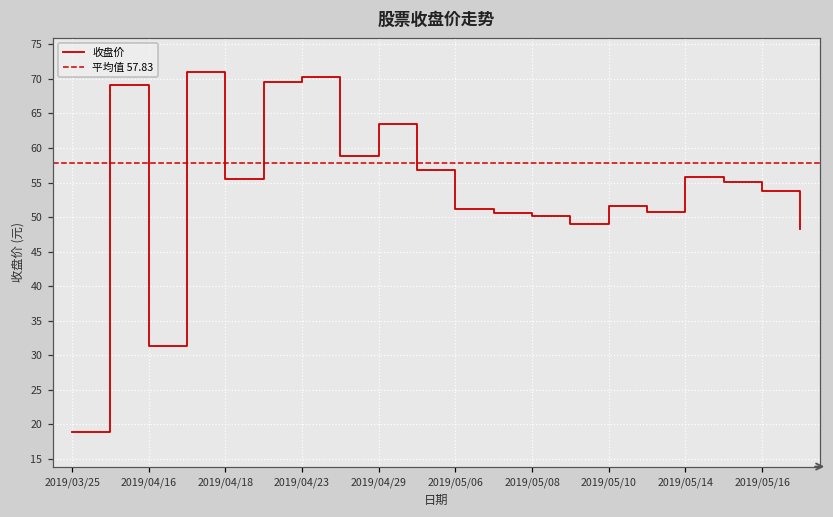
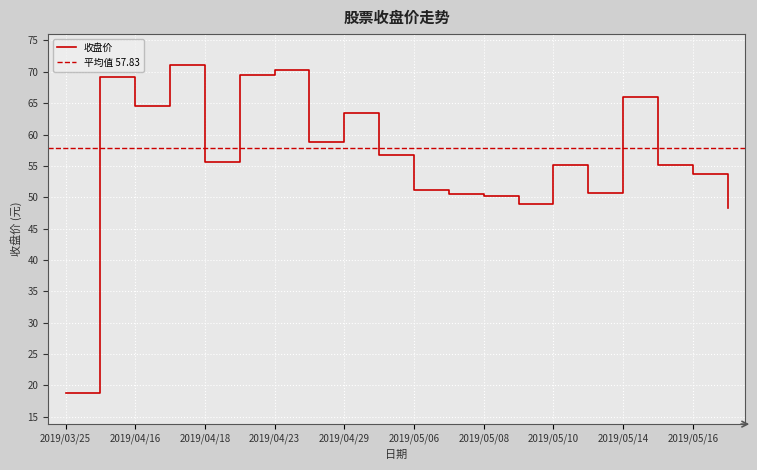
2019/04/16: 31 -> 65
2019/05/10: 52 -> 55
2019/05/14: 56 -> 66
